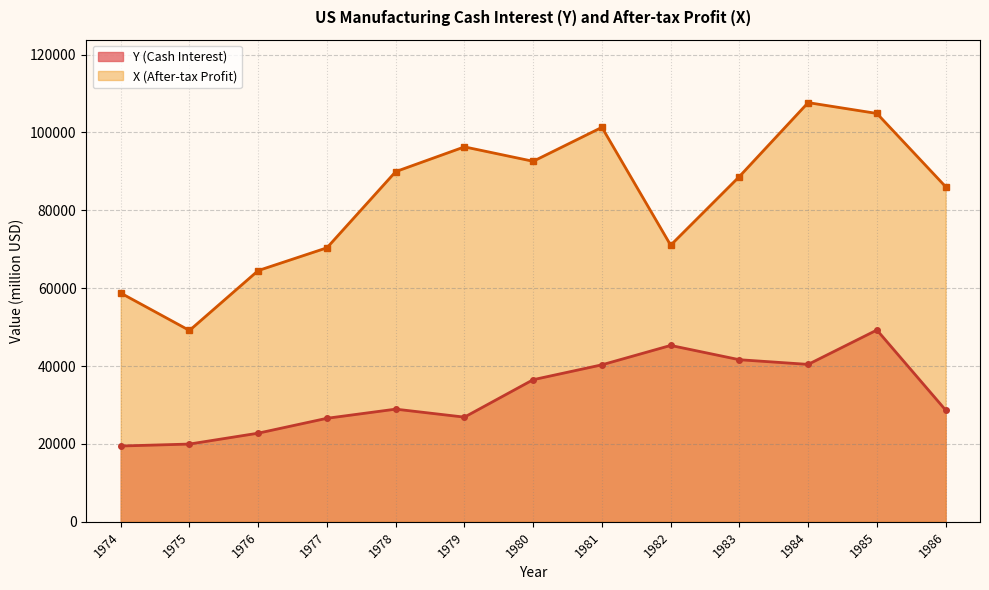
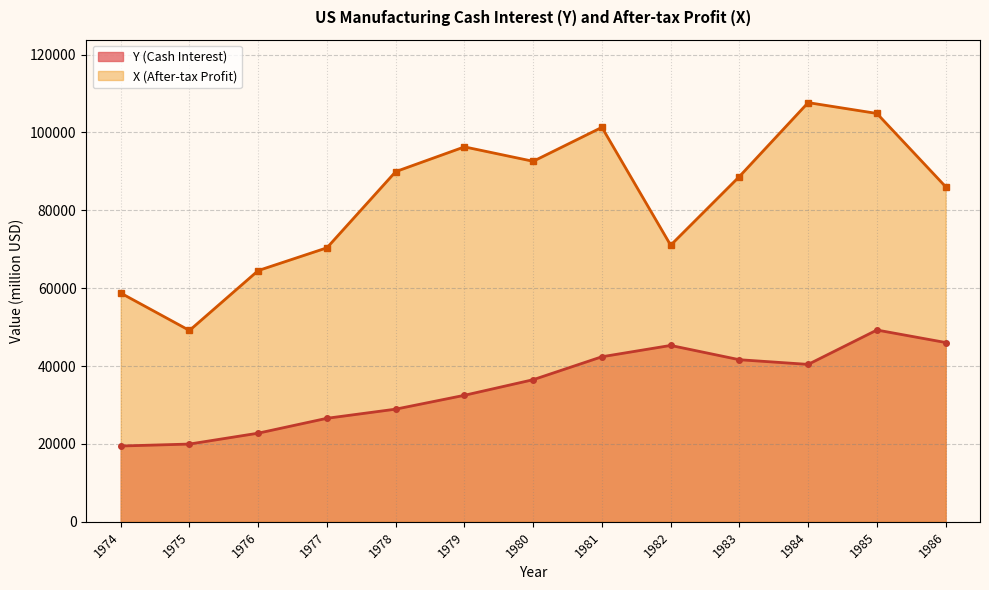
Y (Cash Interest), 1979: 27000 -> 32000
Y (Cash Interest), 1981: 40000 -> 42000
Y (Cash Interest), 1986: 29000 -> 46000
